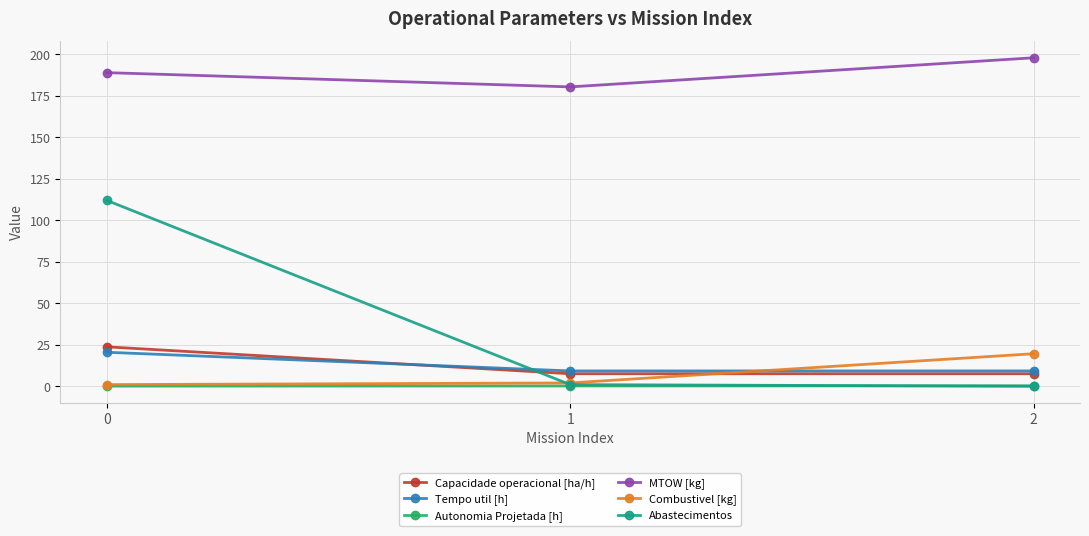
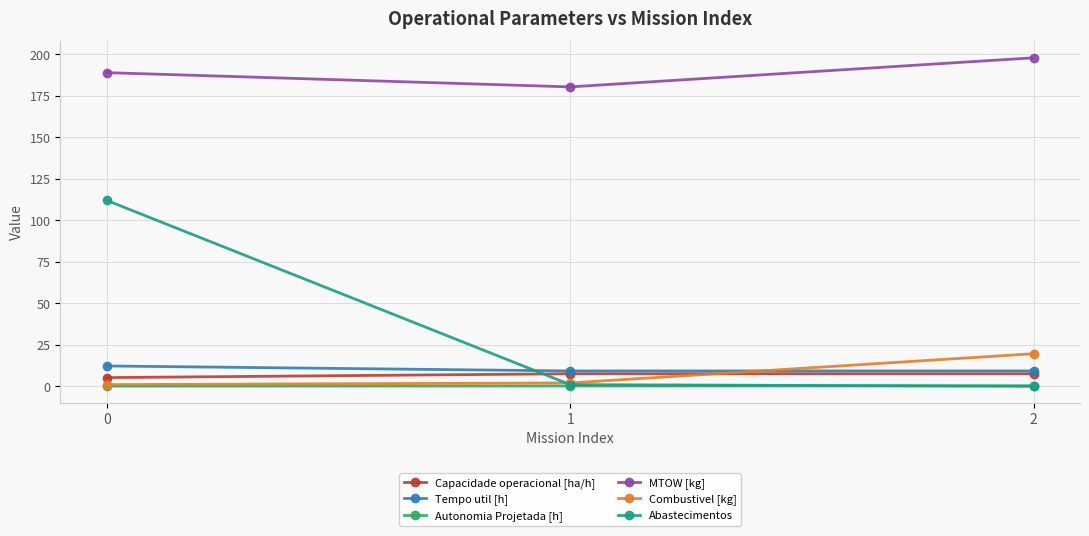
Capacidade operacional [ha/h], 0: 24 -> 5
Tempo util [h], 0: 20 -> 12
